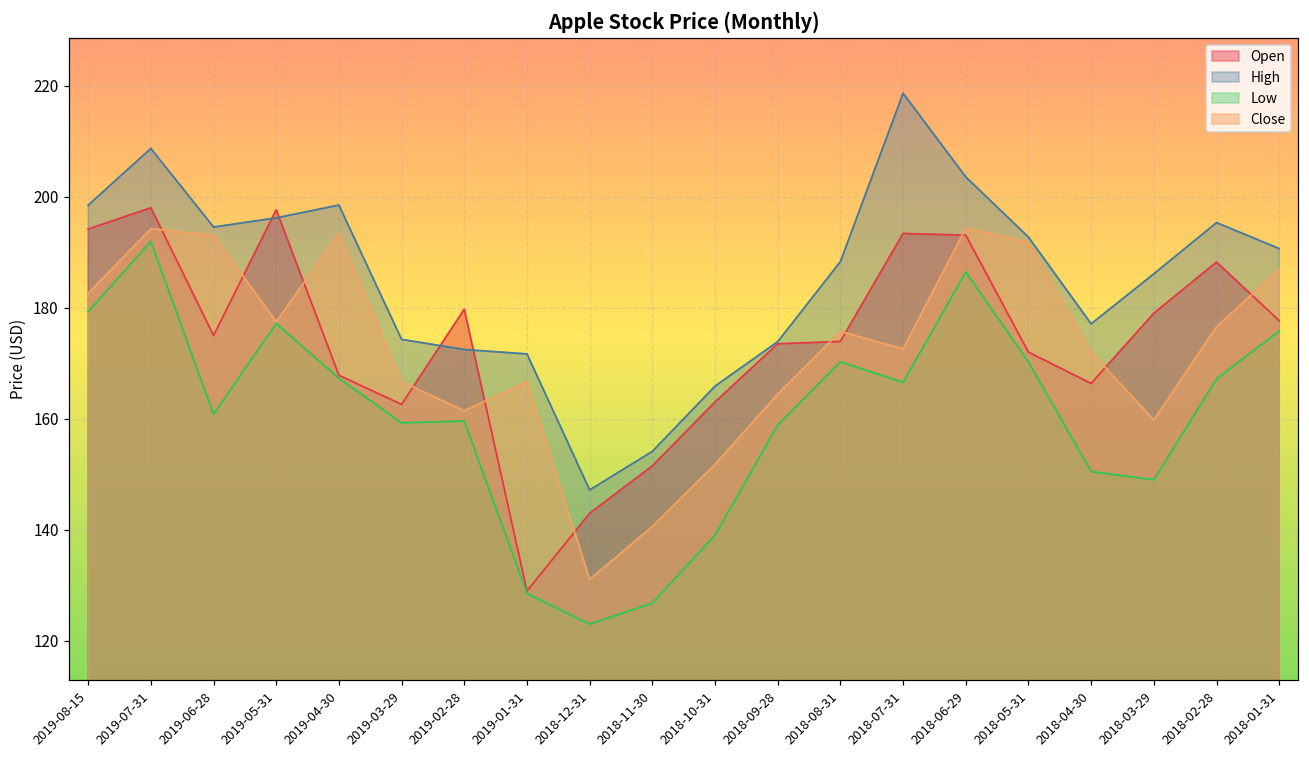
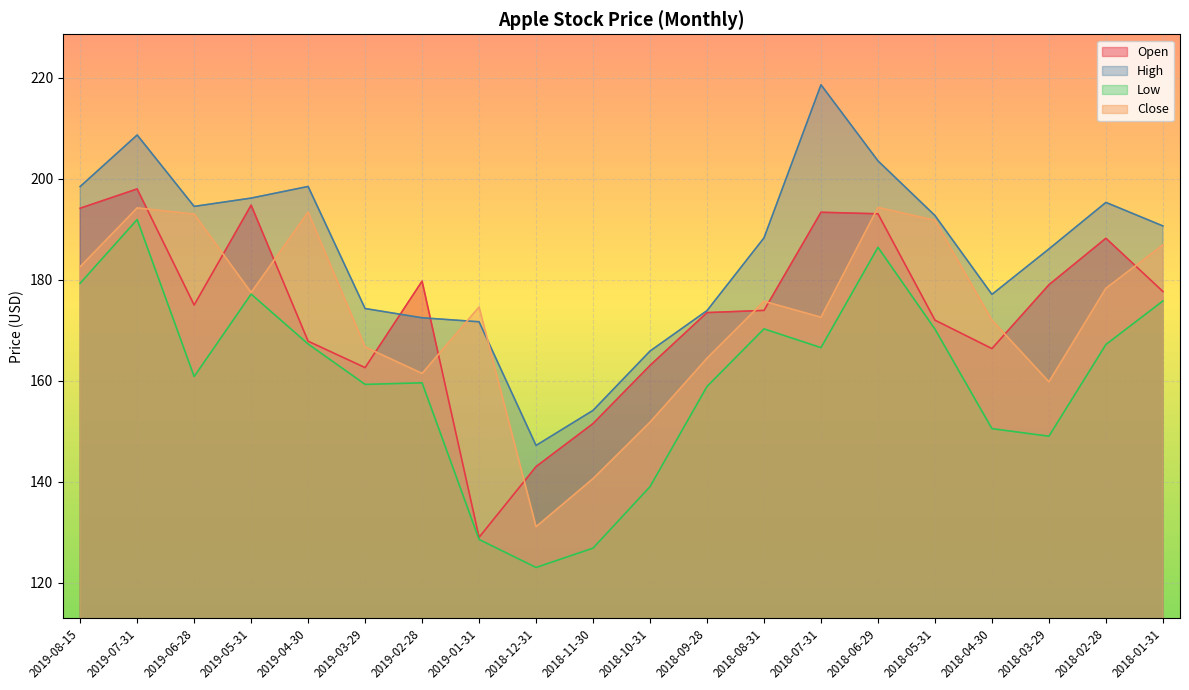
Open, 2019-05-31: 198 -> 195
Close, 2019-01-31: 167 -> 175
Close, 2018-02-28: 177 -> 178
